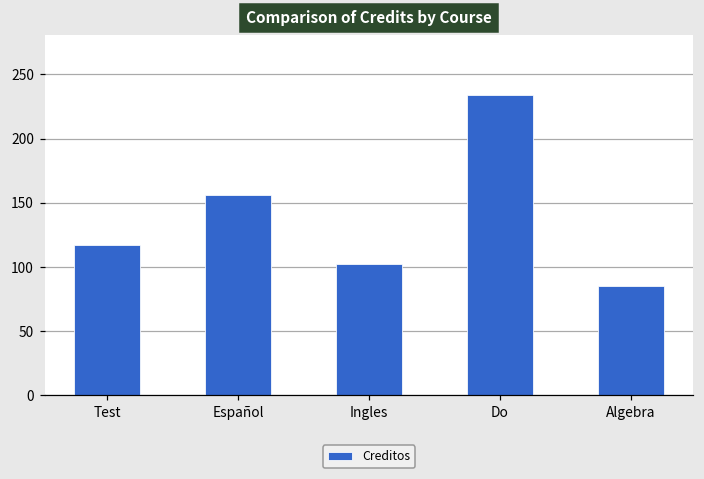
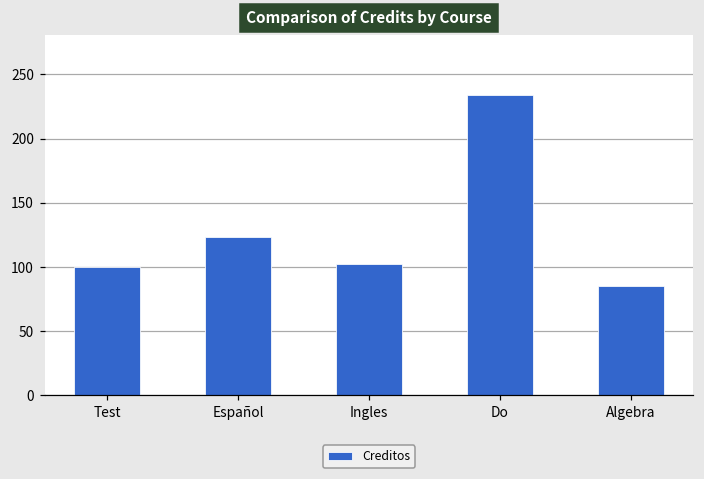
Test: 117 -> 100
Español: 156 -> 123
